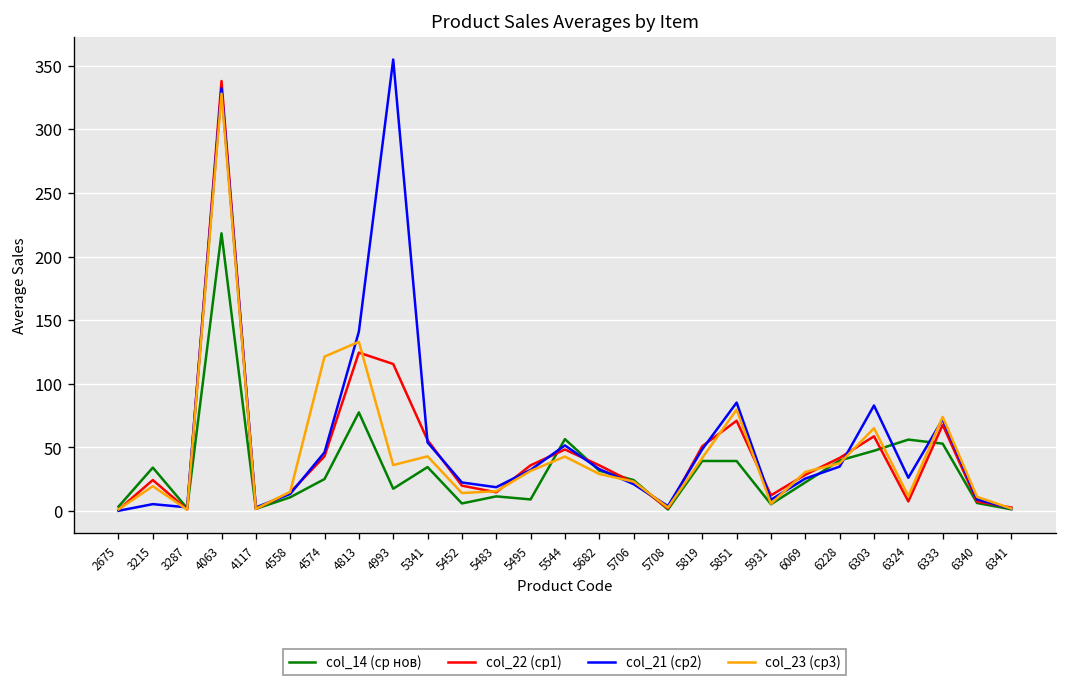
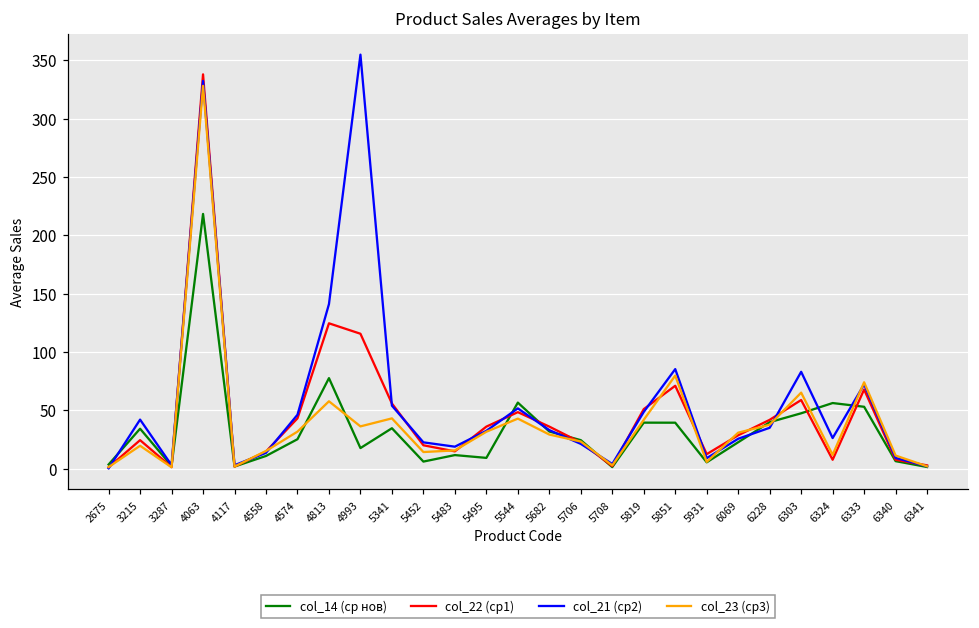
col_21 (ср2), 3215: 6 -> 42
col_23 (ср3), 4574: 121 -> 32
col_23 (ср3), 4813: 133 -> 58
